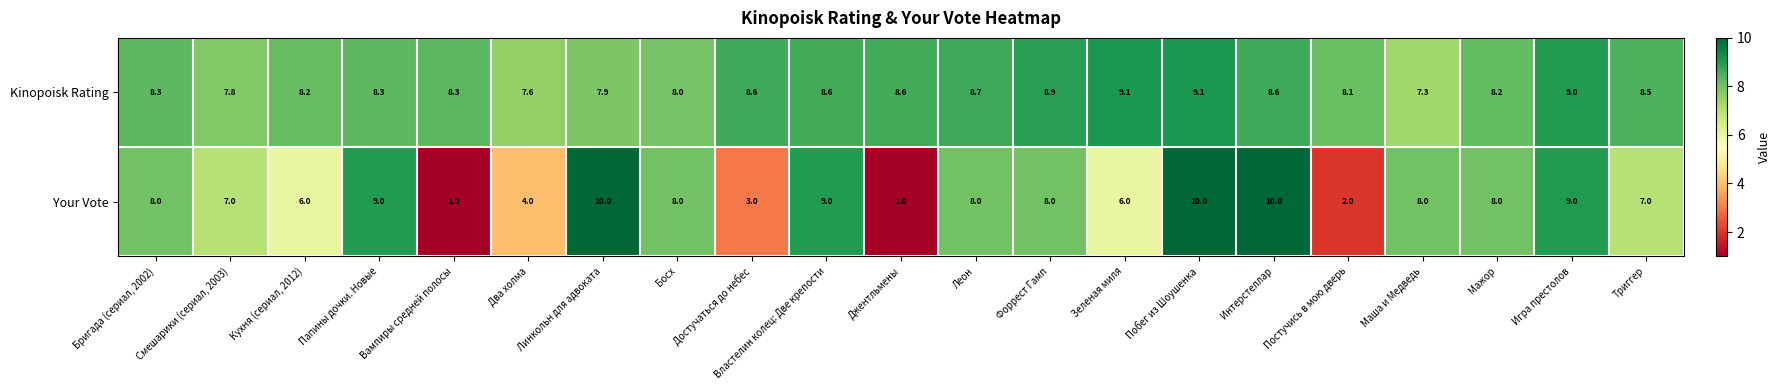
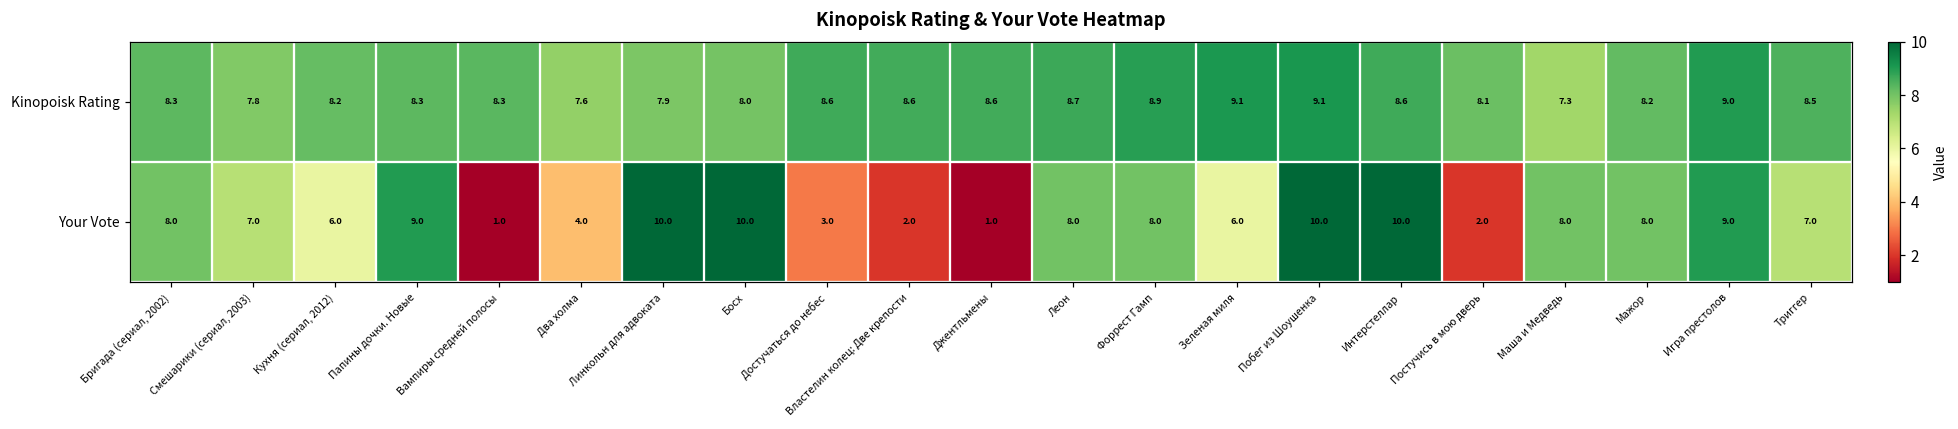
Your Vote, Босх: 8.0 -> 10.0
Your Vote, Властелин колец: Две крепости: 9.0 -> 2.0
